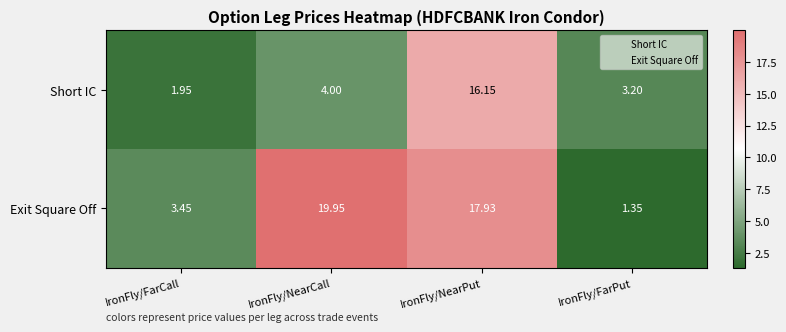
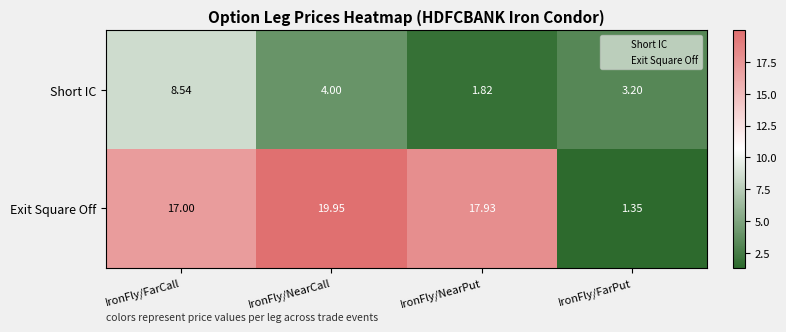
Short IC, IronFly/FarCall: 1.95 -> 8.54
Short IC, IronFly/NearPut: 16.15 -> 1.82
Exit Square Off, IronFly/FarCall: 3.45 -> 17.00
